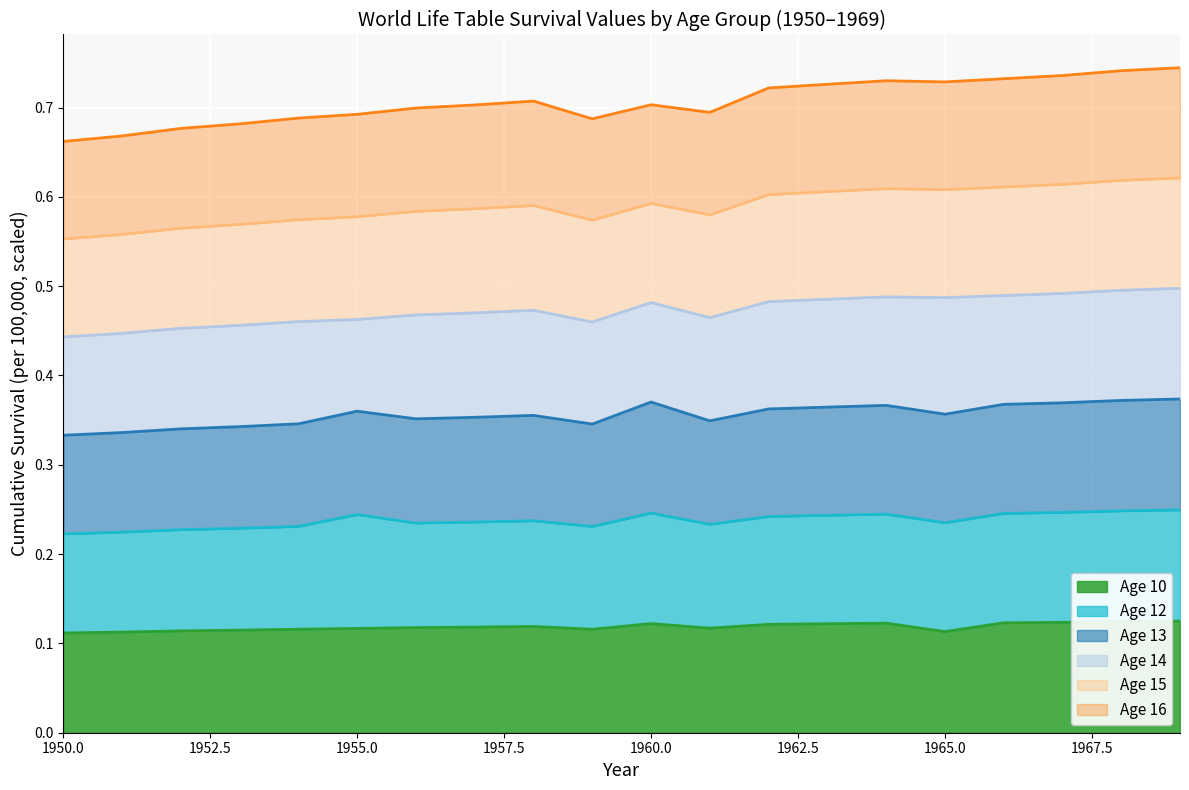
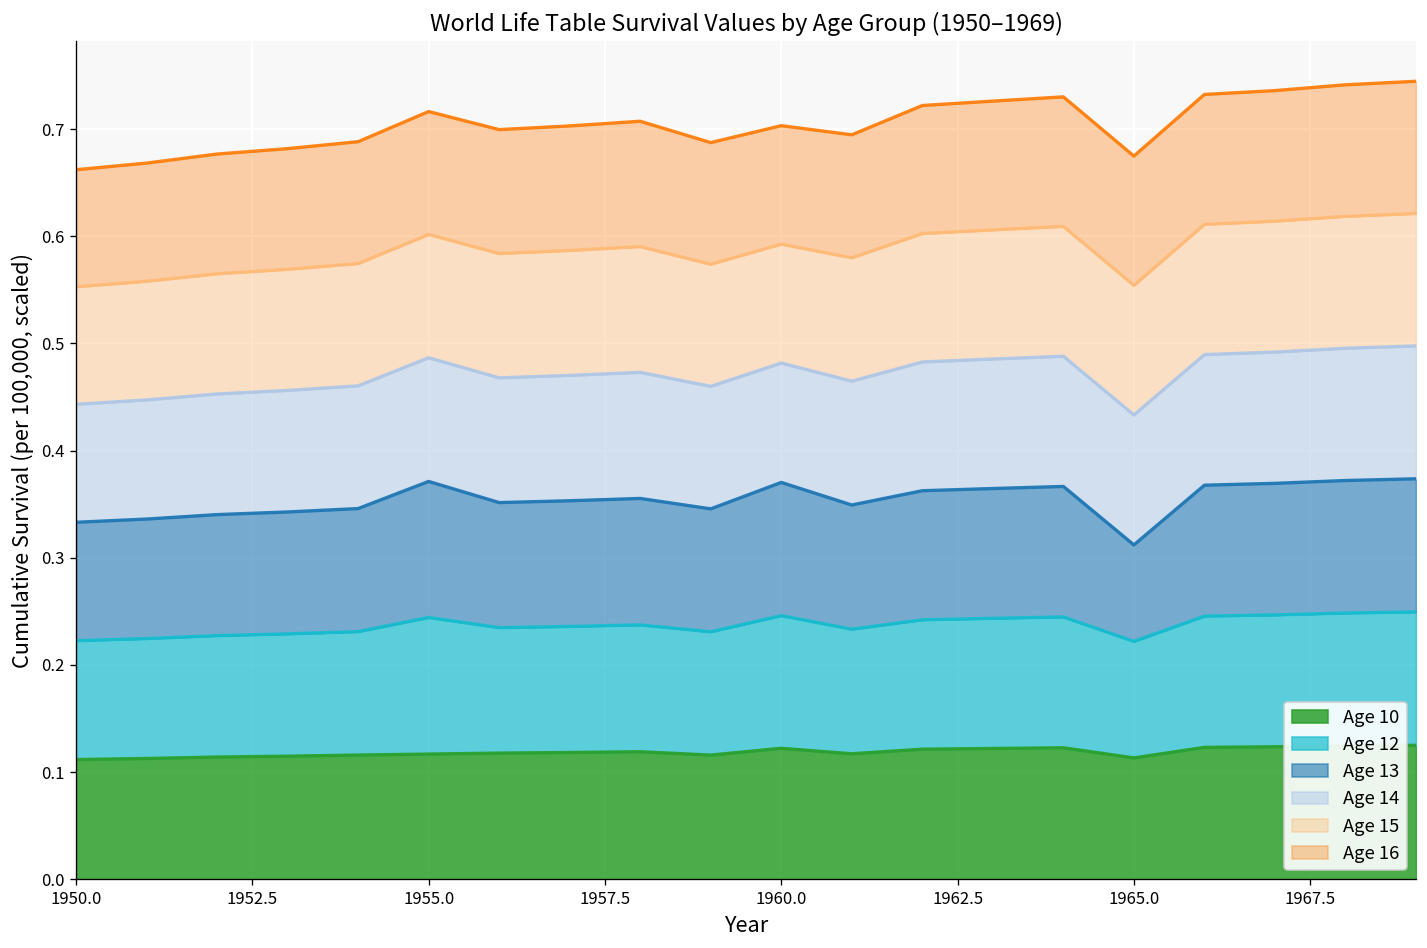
Age 13, 1955.0: 0.12 -> 0.13
Age 14, 1955.0: 0.10 -> 0.12
Age 12, 1965.0: 0.12 -> 0.11
Age 13, 1965.0: 0.12 -> 0.09
Age 14, 1965.0: 0.13 -> 0.12
